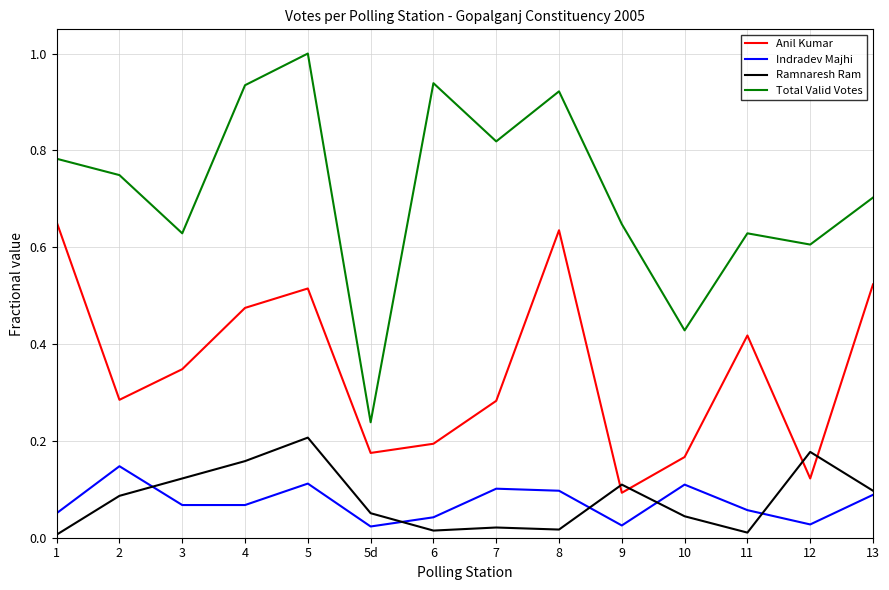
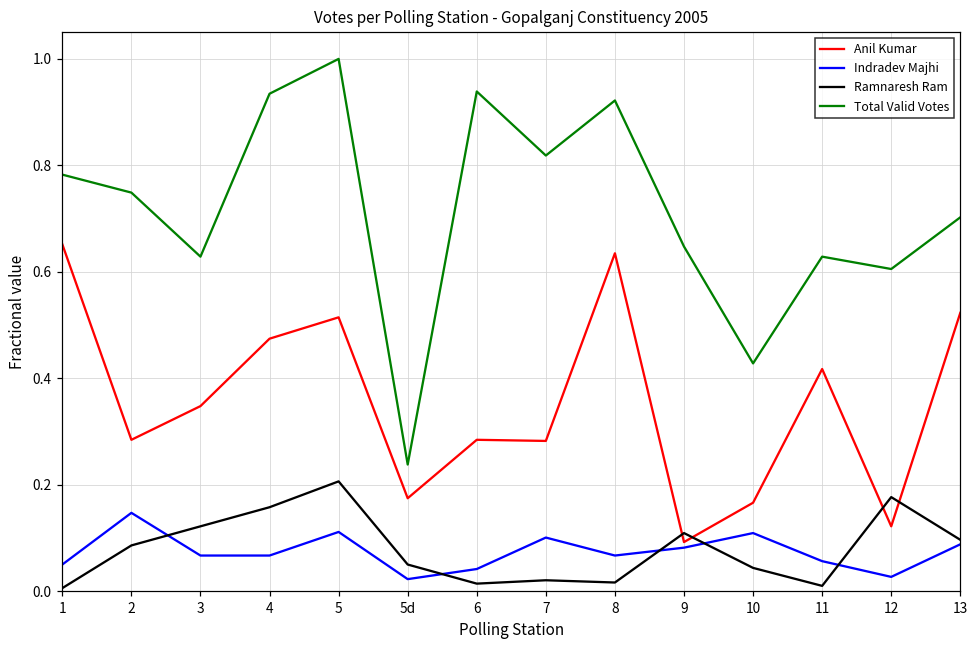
Anil Kumar, 6: 0.19 -> 0.28
Indradev Majhi, 8: 0.10 -> 0.07
Indradev Majhi, 9: 0.03 -> 0.08
